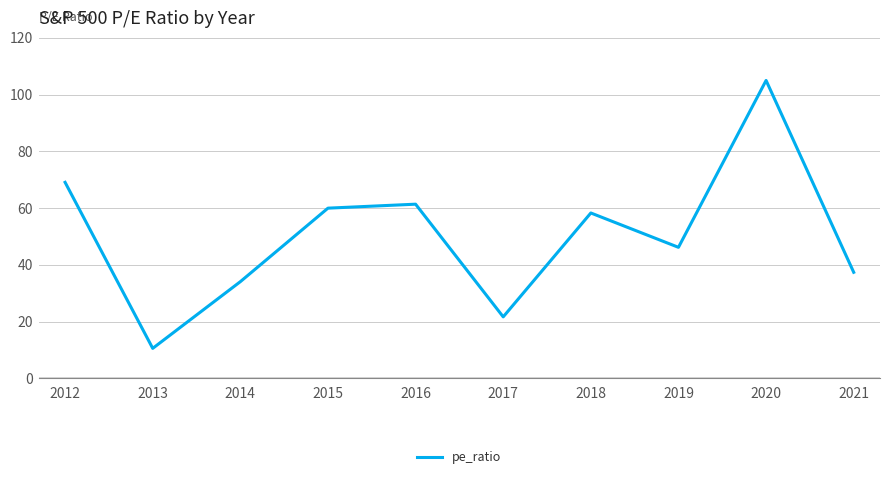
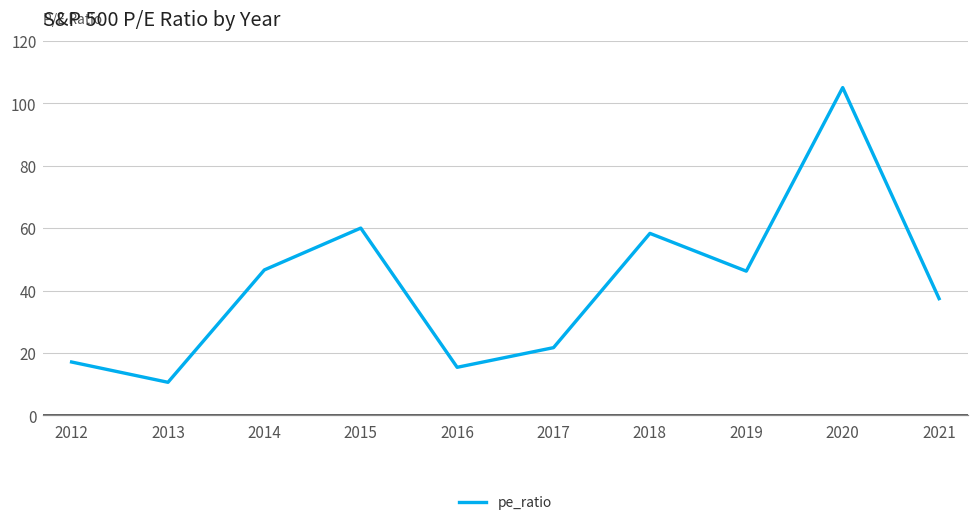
2012: 69 -> 17
2014: 34 -> 47
2016: 61 -> 15
